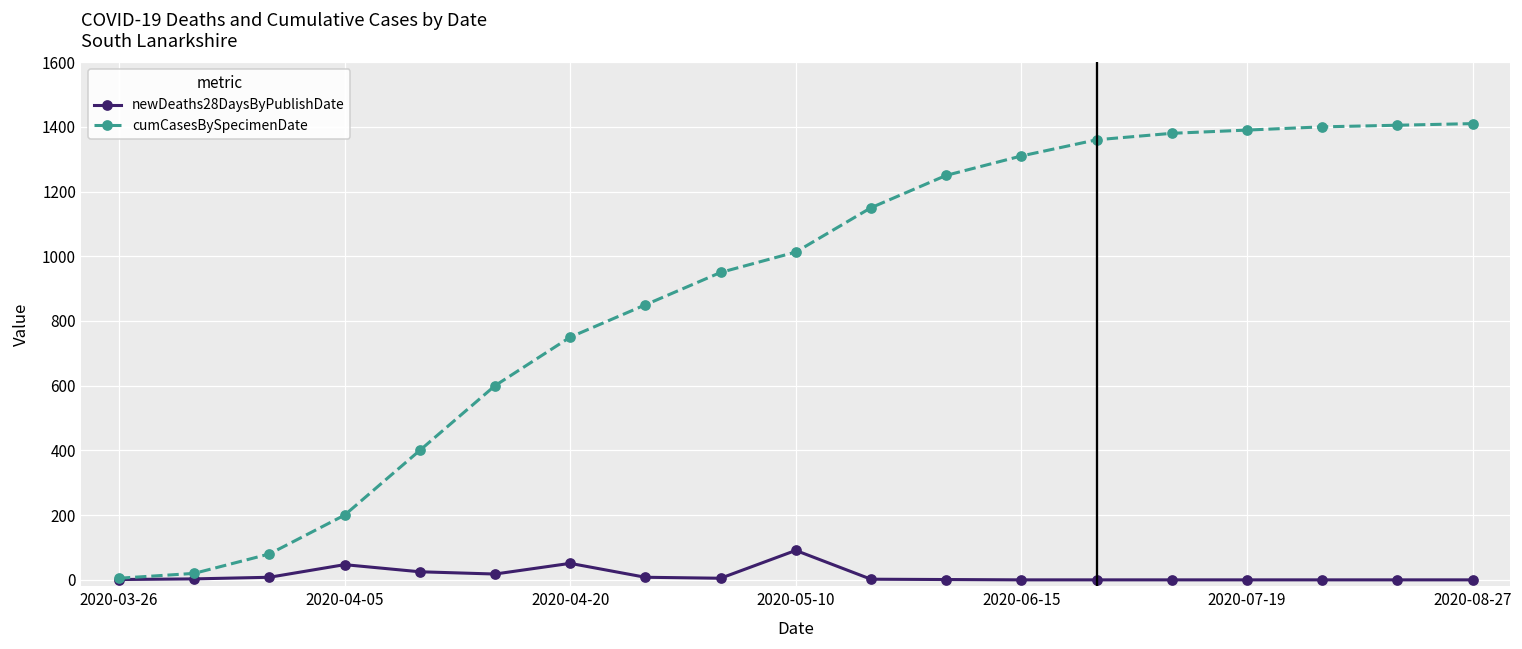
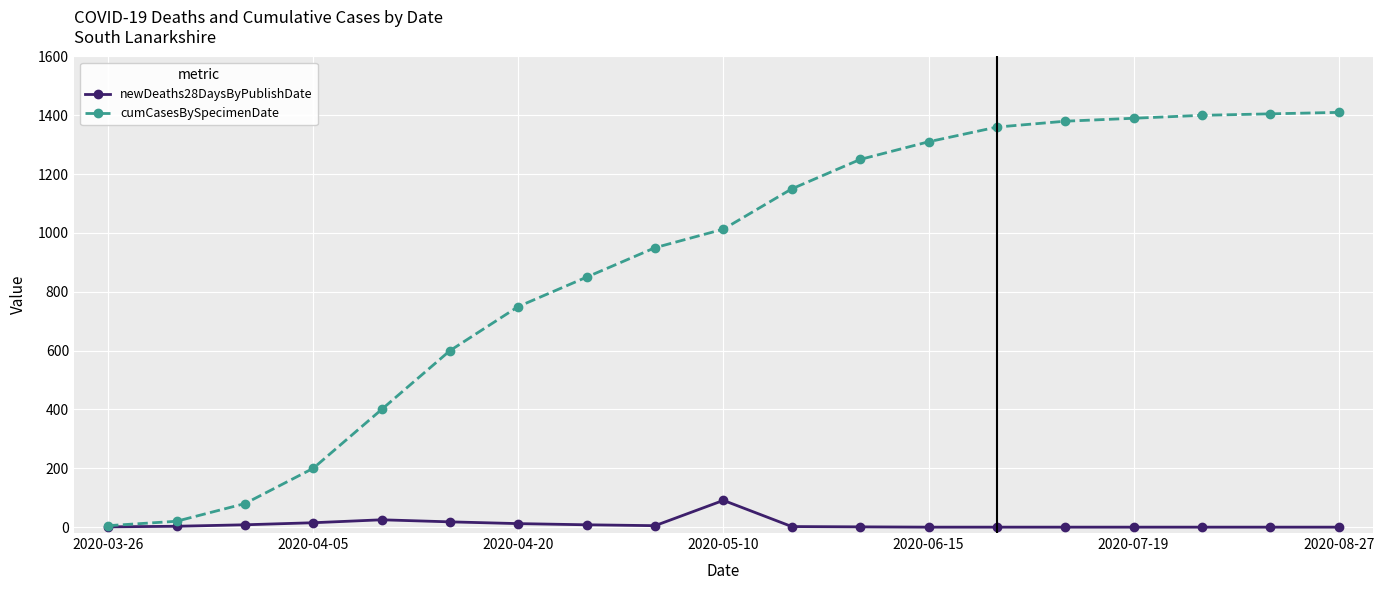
newDeaths28DaysByPublishDate, 2020-04-05: 50 -> 20
newDeaths28DaysByPublishDate, 2020-04-20: 50 -> 10
